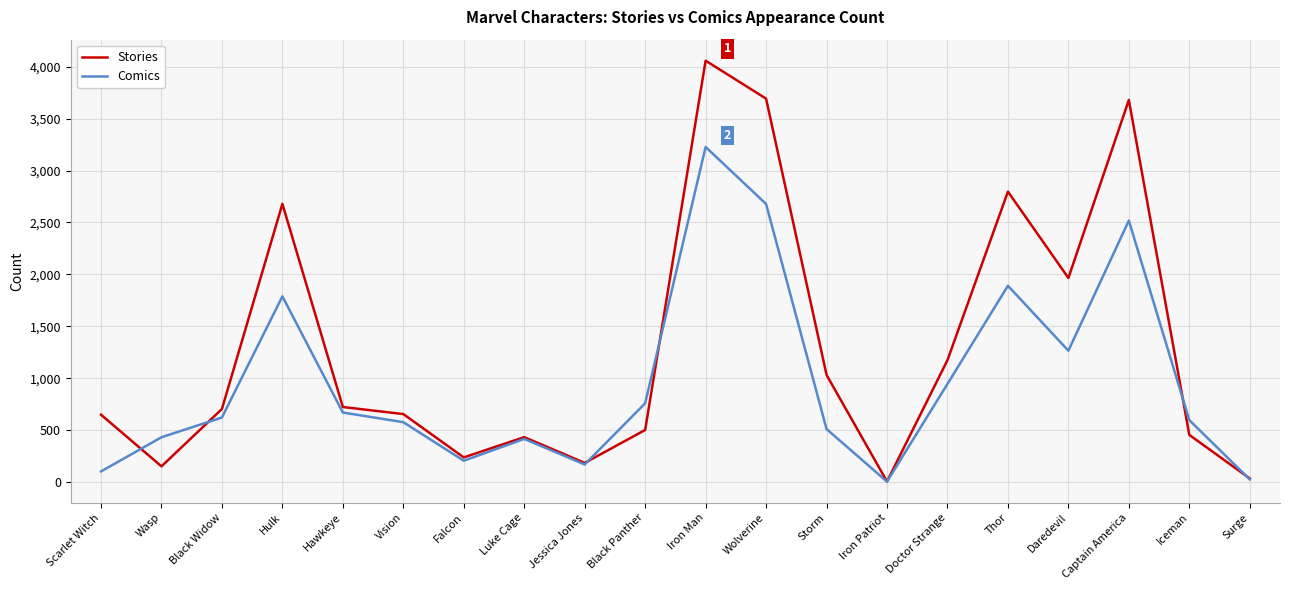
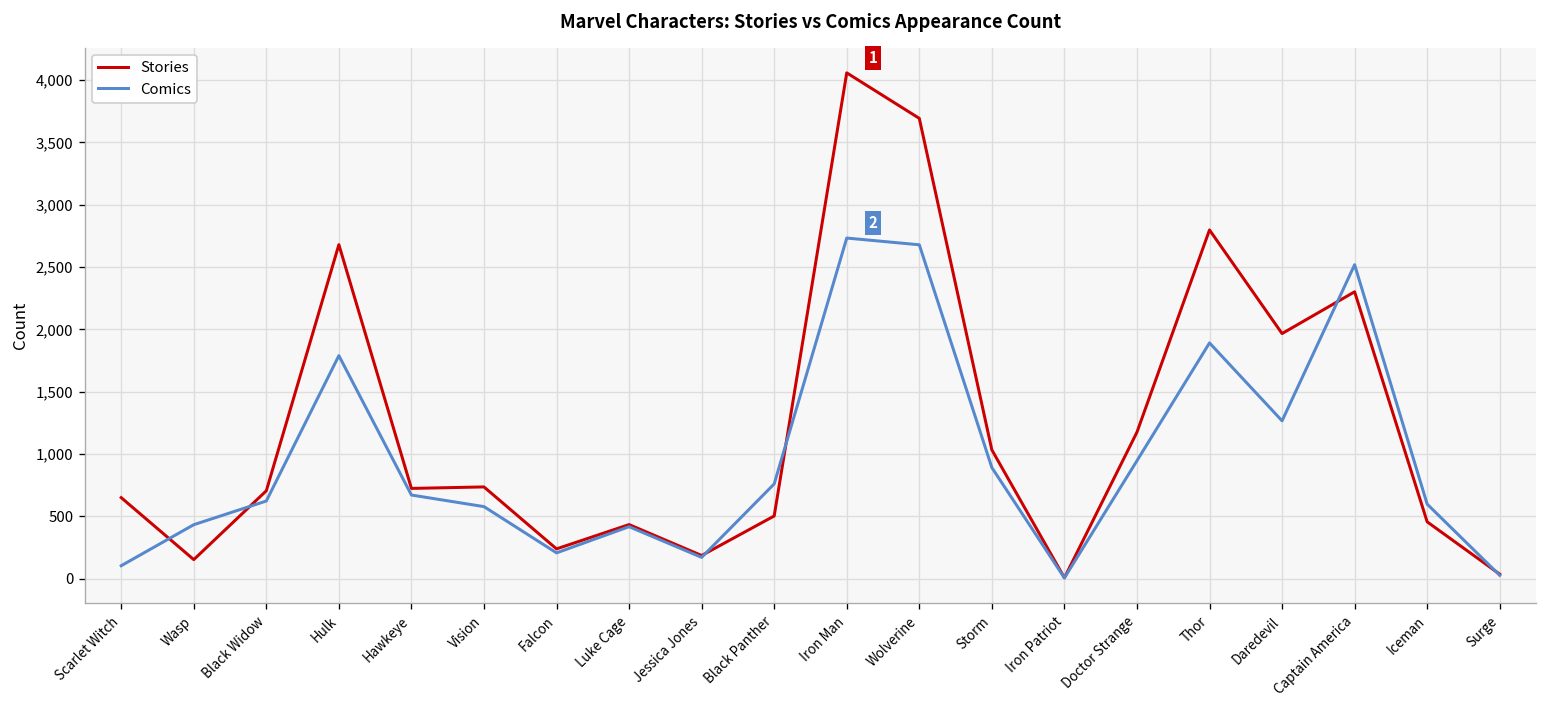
Stories, Vision: 660 -> 740
Comics, Iron Man: 3,230 -> 2,730
Comics, Storm: 510 -> 890
Stories, Captain America: 3,680 -> 2,300
